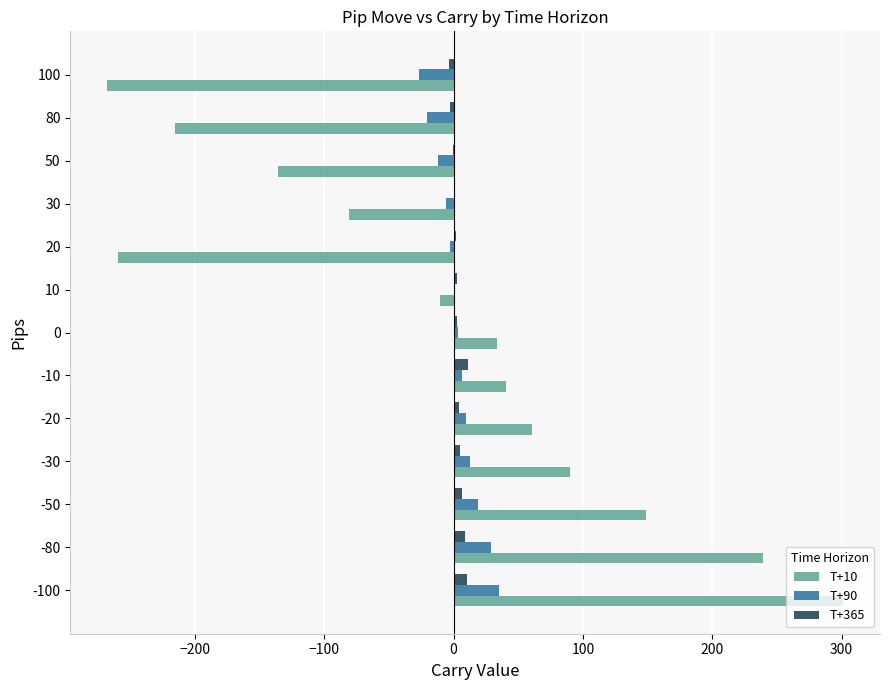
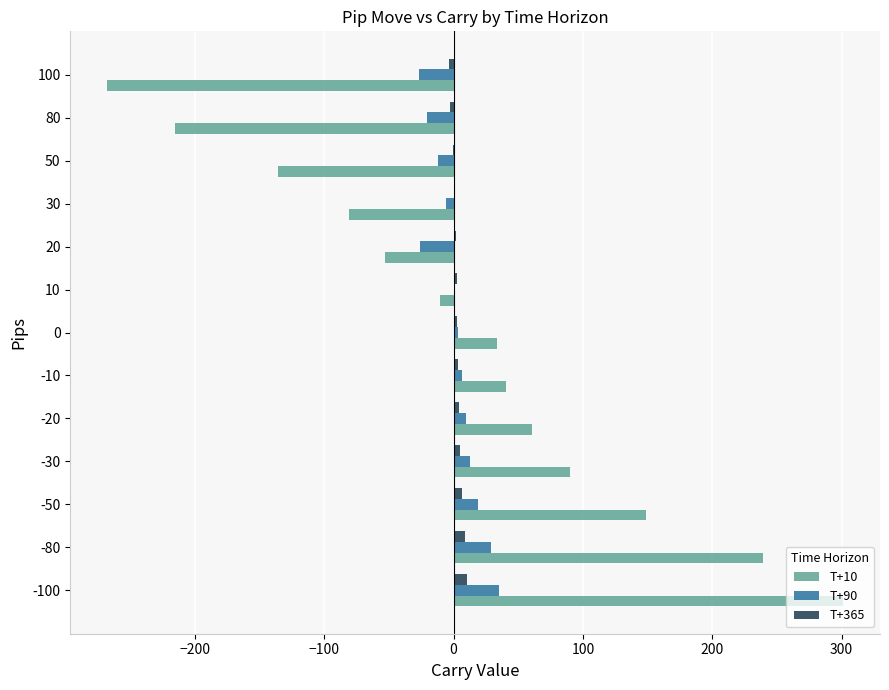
T+90, 20: -3 -> -26
T+10, 20: -259 -> -53
T+365, -10: 11 -> 4
